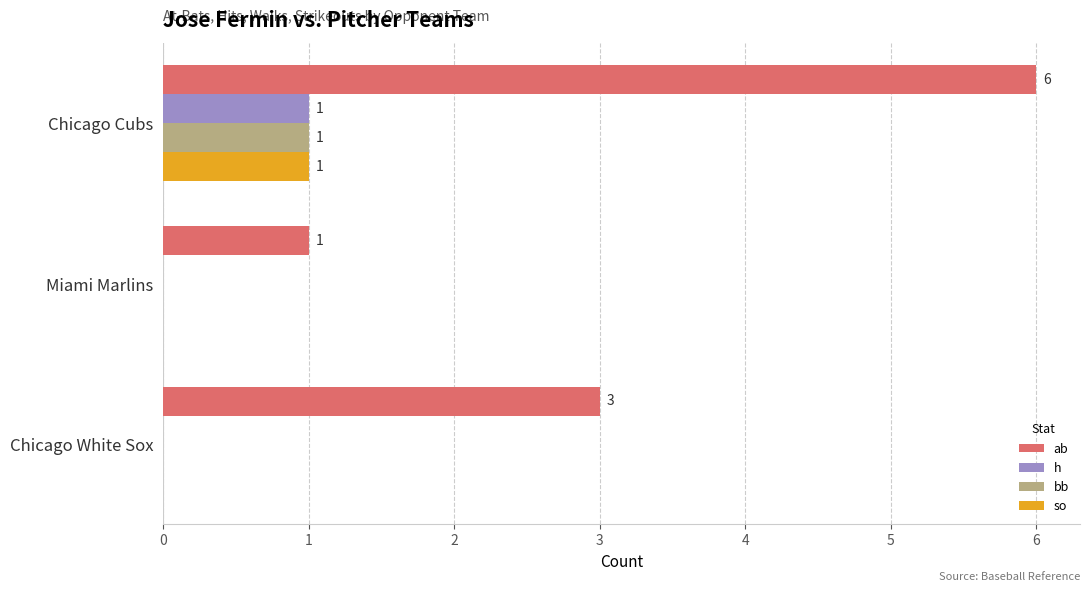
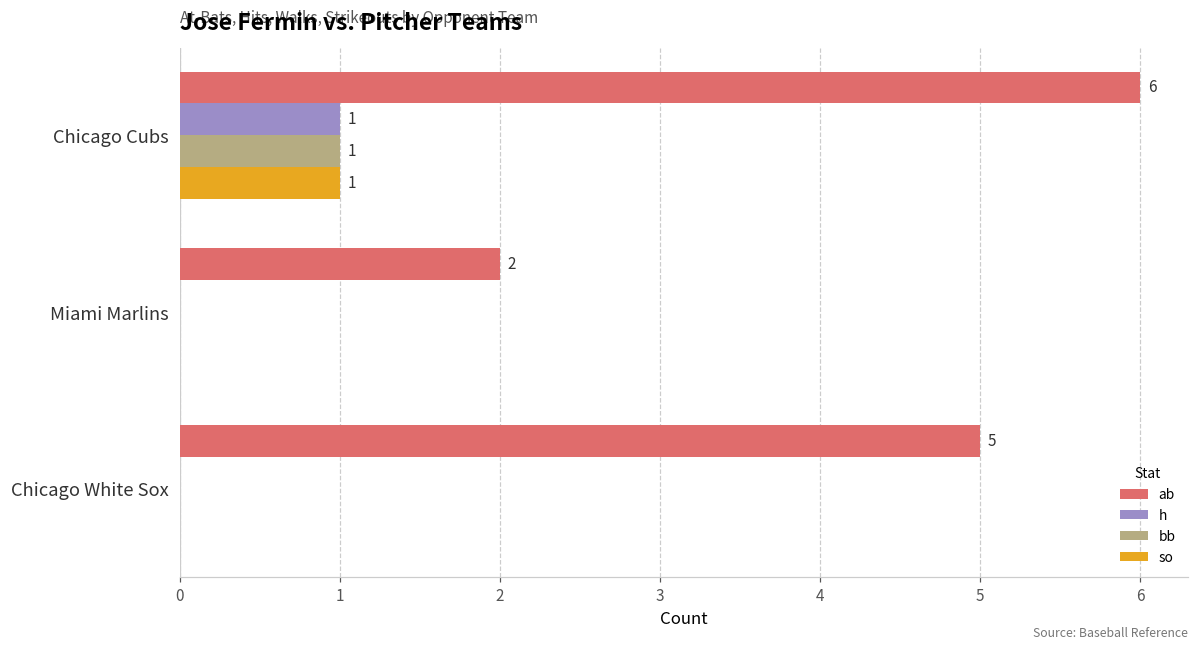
ab, Miami Marlins: 1 -> 2
ab, Chicago White Sox: 3 -> 5
